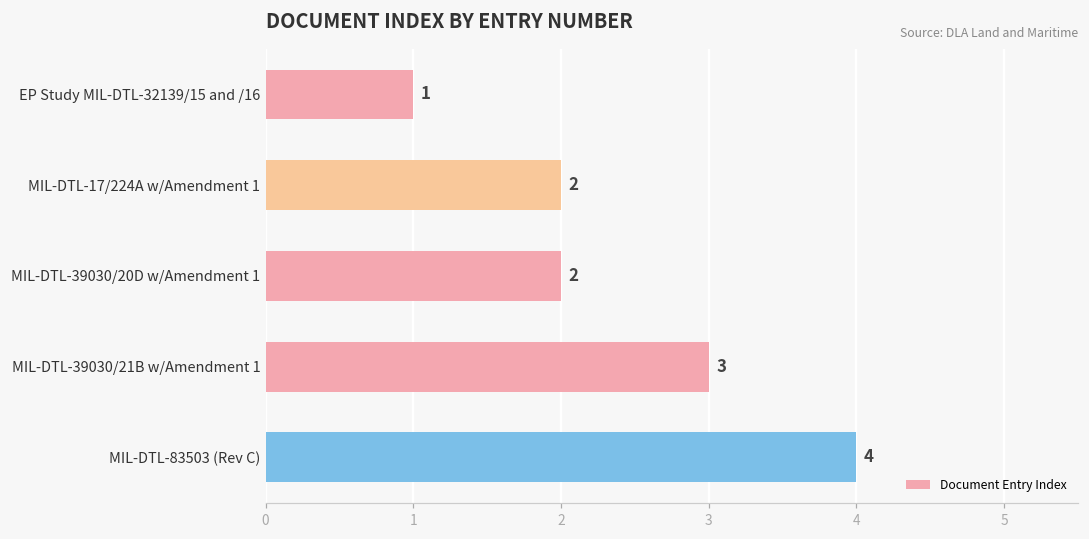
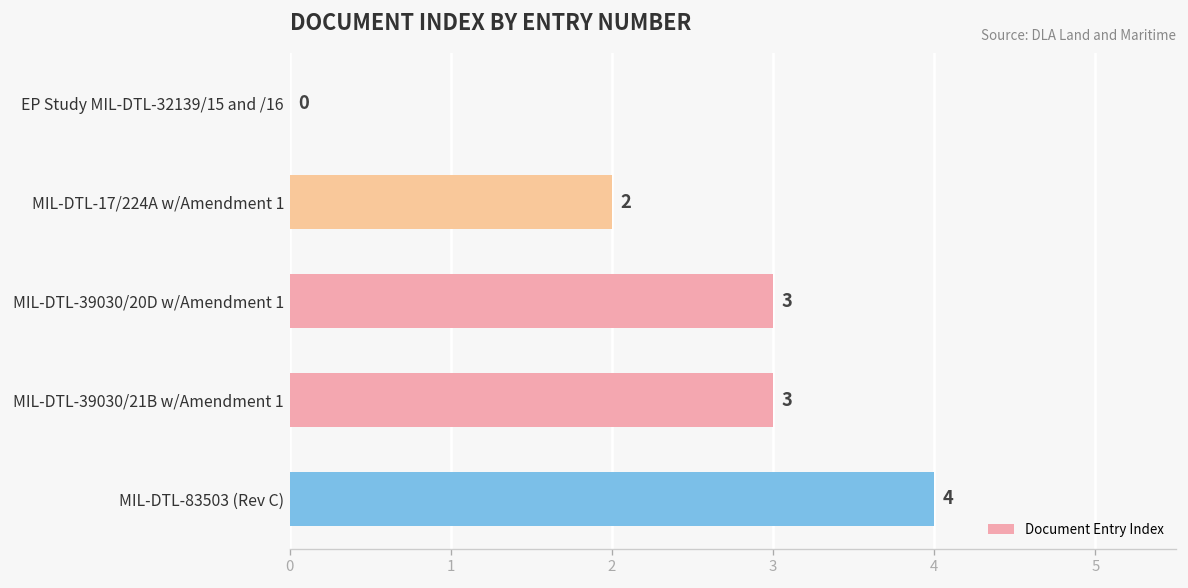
EP Study MIL-DTL-32139/15 and /16: 1 -> 0
MIL-DTL-39030/20D w/Amendment 1: 2 -> 3
